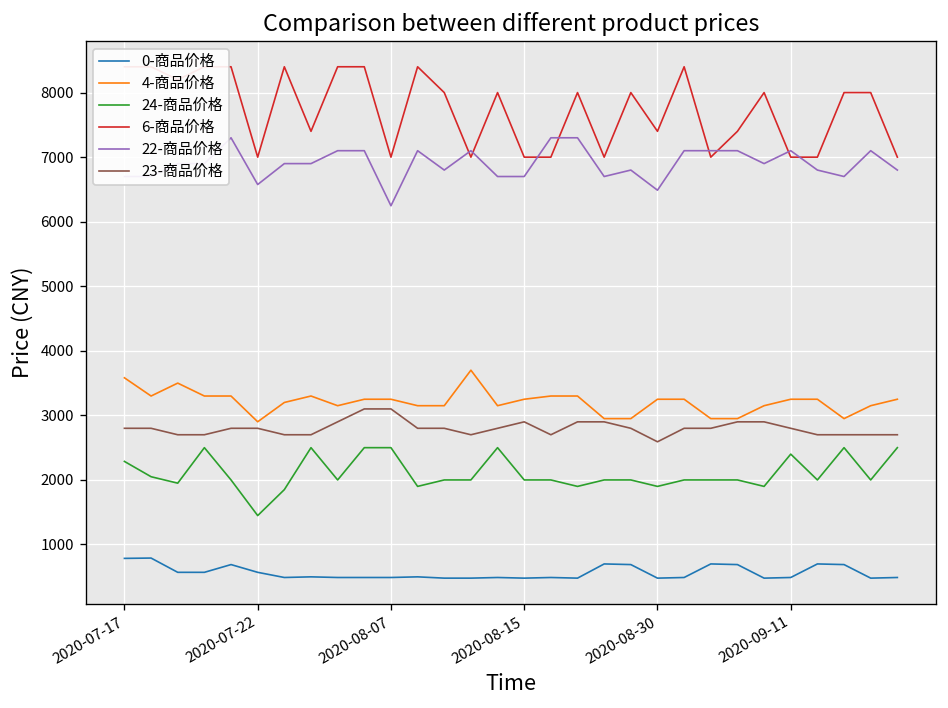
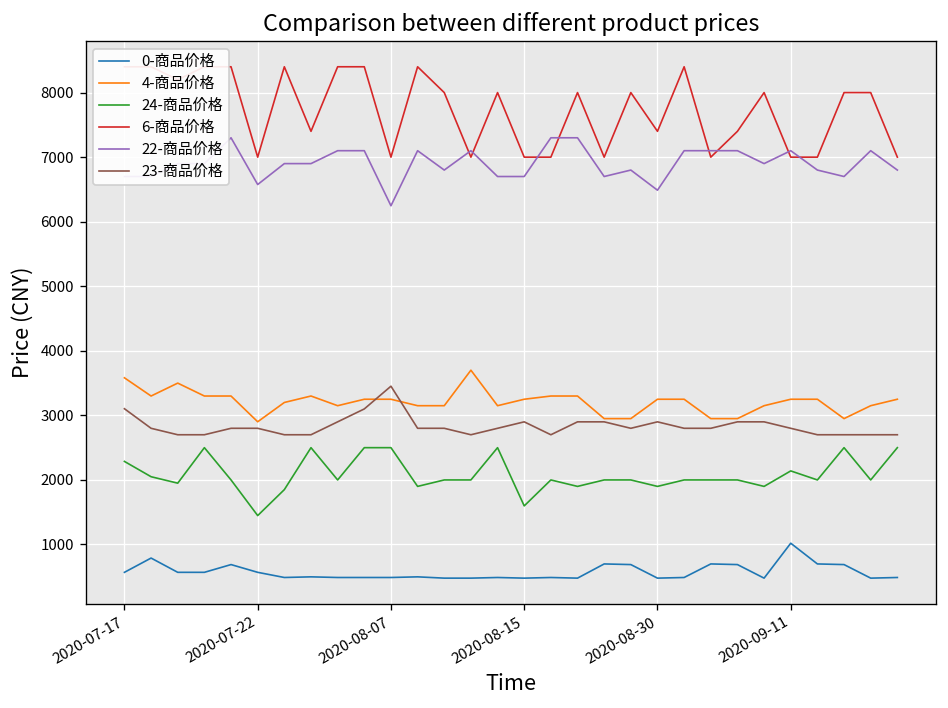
0-商品价格, 2020-07-17: 800 -> 600
23-商品价格, 2020-07-17: 2800 -> 3100
23-商品价格, 2020-08-07: 3100 -> 3500
24-商品价格, 2020-08-15: 2000 -> 1600
23-商品价格, 2020-08-30: 2600 -> 2900
0-商品价格, 2020-09-11: 500 -> 1000
24-商品价格, 2020-09-11: 2400 -> 2100
